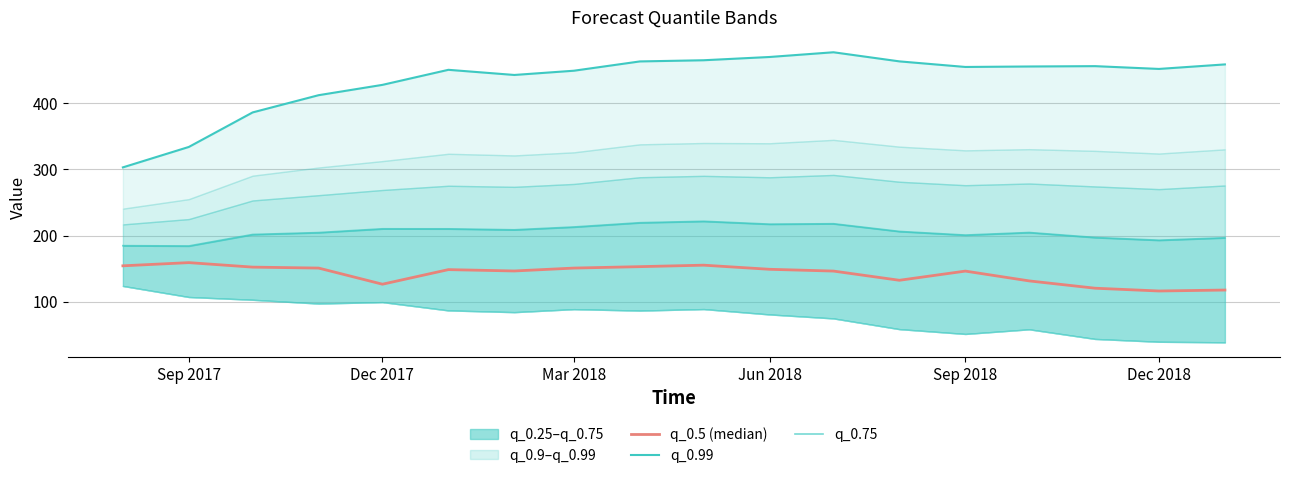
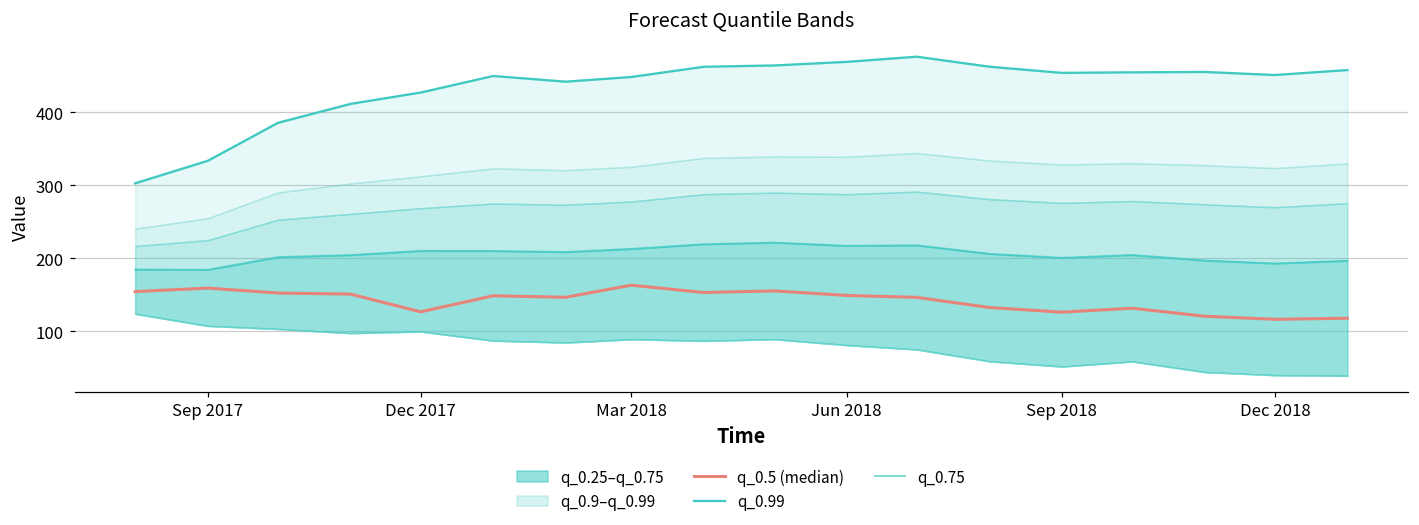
q_0.5 (median), Mar 2018: 150 -> 160
q_0.5 (median), Sep 2018: 150 -> 130
